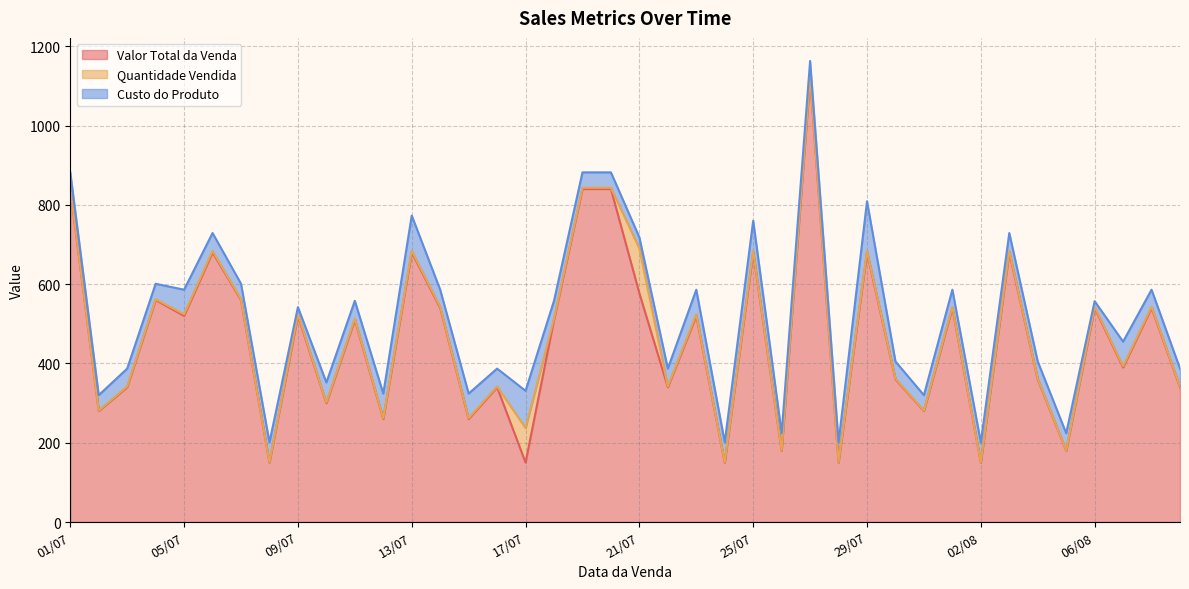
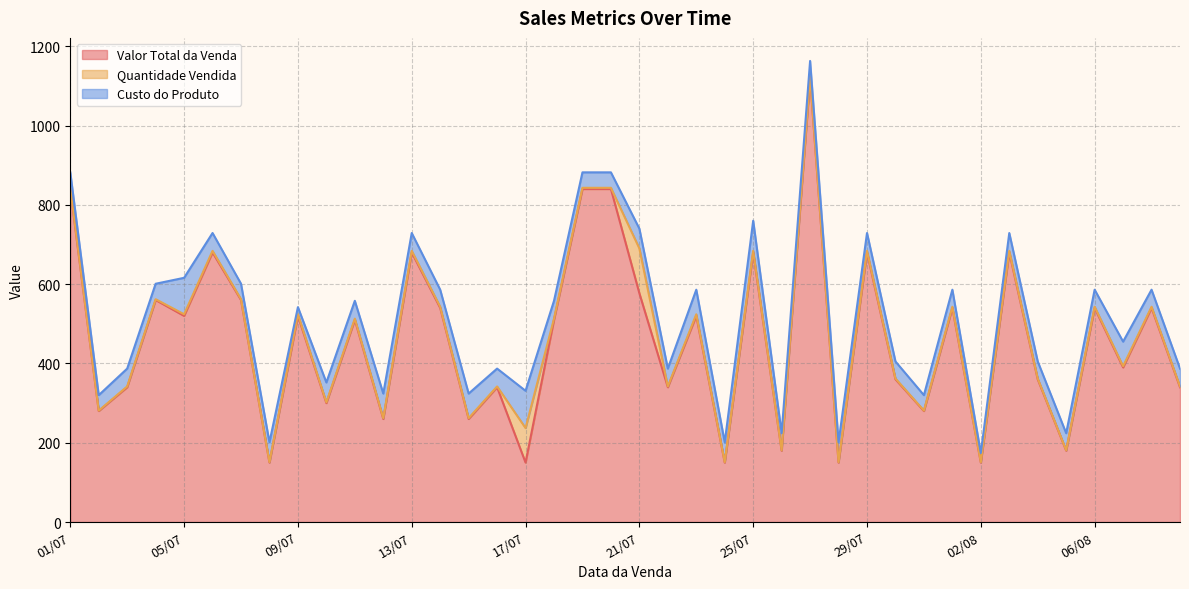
Custo do Produto, 05/07: 60 -> 90
Custo do Produto, 13/07: 90 -> 50
Custo do Produto, 21/07: 30 -> 50
Custo do Produto, 29/07: 130 -> 50
Custo do Produto, 02/08: 50 -> 20
Custo do Produto, 06/08: 10 -> 40
